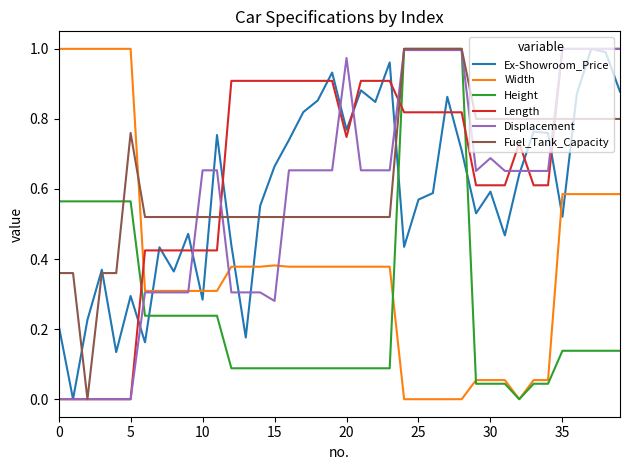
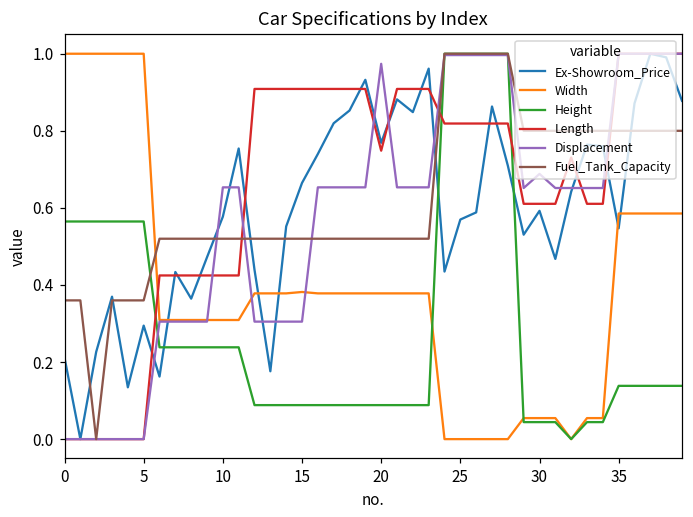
Fuel_Tank_Capacity, 5: 0.76 -> 0.36
Ex-Showroom_Price, 10: 0.28 -> 0.58
Displacement, 15: 0.28 -> 0.30
Ex-Showroom_Price, 35: 0.52 -> 0.55
